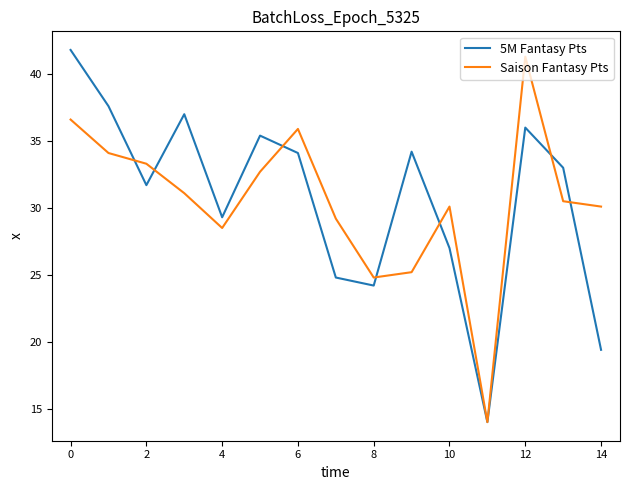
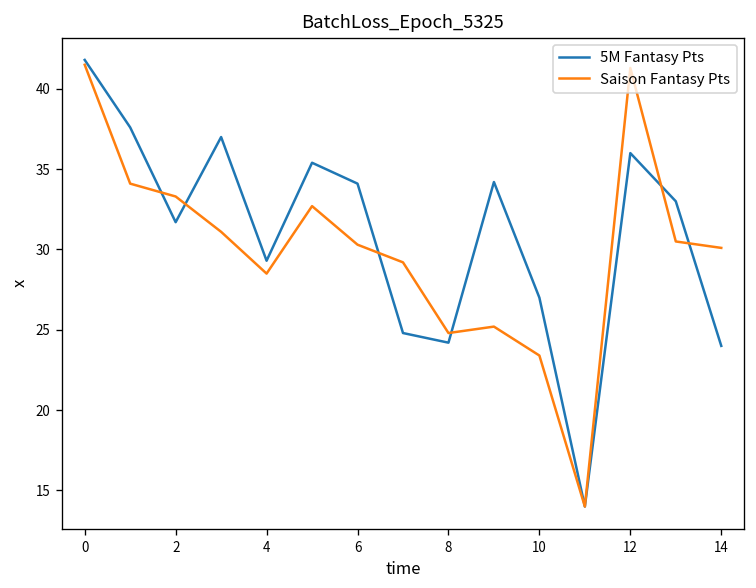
Saison Fantasy Pts, 0: 36.6 -> 41.5
Saison Fantasy Pts, 6: 35.9 -> 30.3
Saison Fantasy Pts, 10: 30.1 -> 23.4
5M Fantasy Pts, 14: 19.4 -> 24.0
